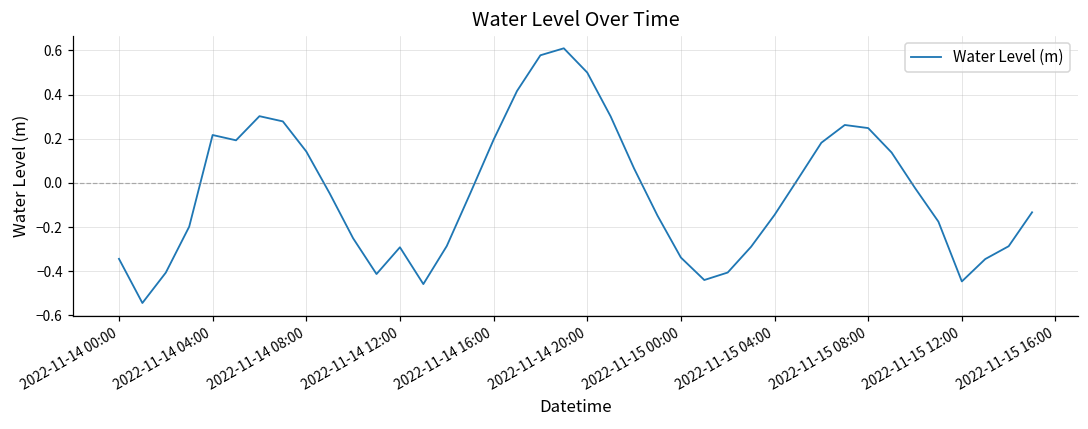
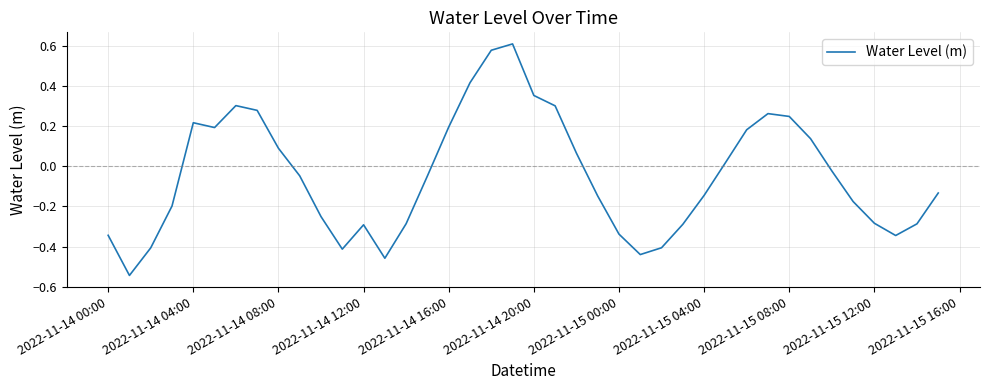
2022-11-14 08:00: 0.14 -> 0.09
2022-11-14 20:00: 0.50 -> 0.35
2022-11-15 12:00: -0.45 -> -0.28
